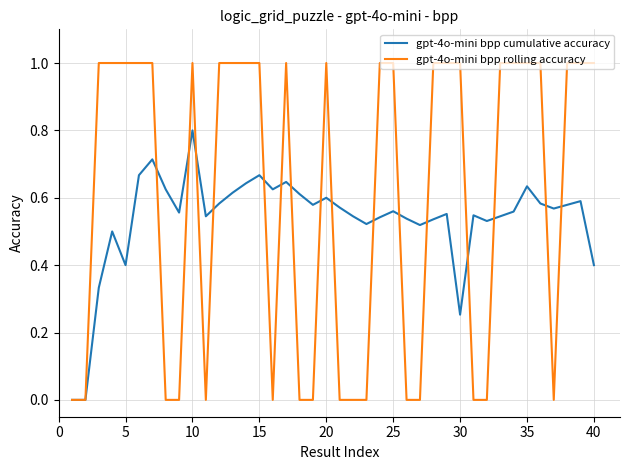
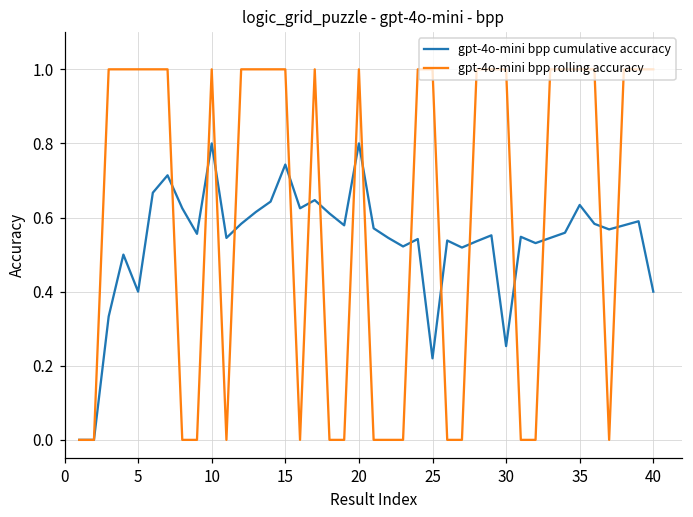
gpt-4o-mini bpp cumulative accuracy, 15: 0.67 -> 0.74
gpt-4o-mini bpp cumulative accuracy, 20: 0.6 -> 0.8
gpt-4o-mini bpp cumulative accuracy, 25: 0.56 -> 0.22
